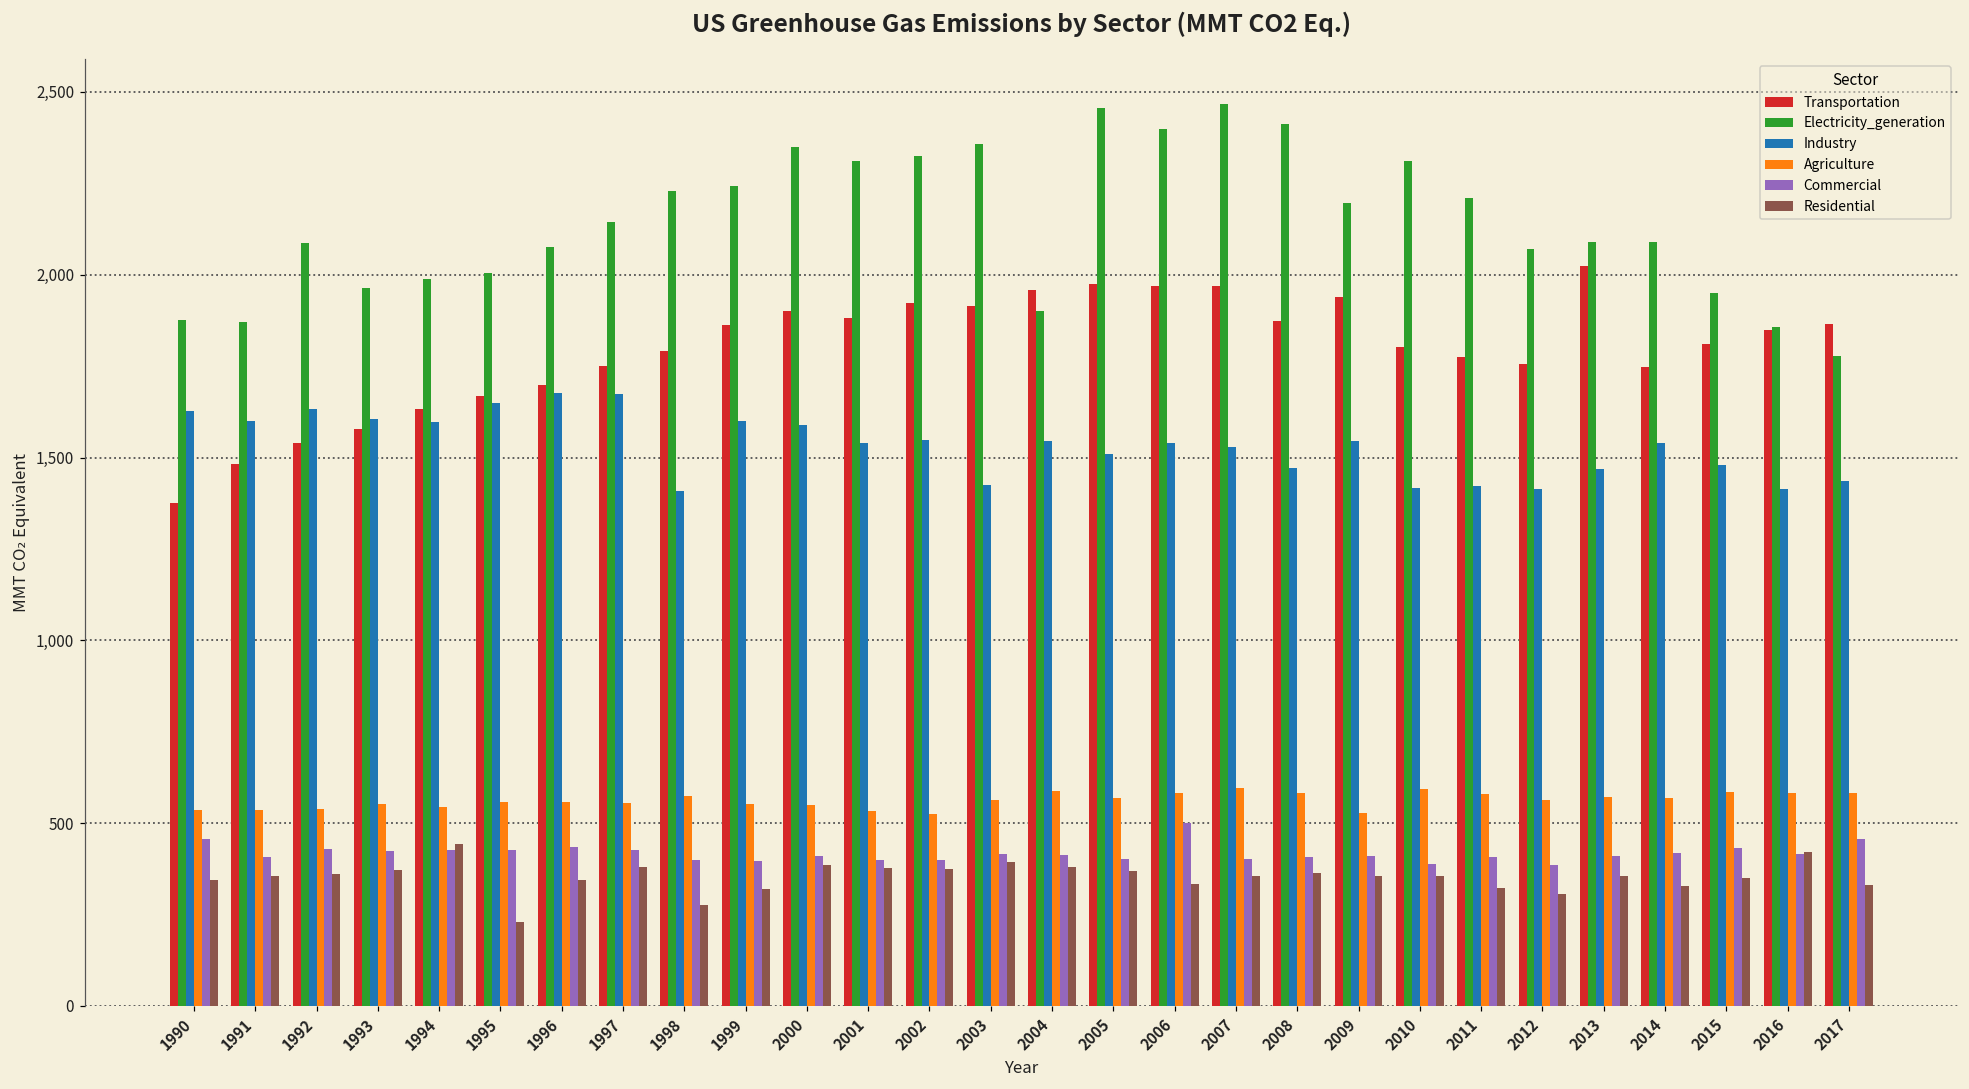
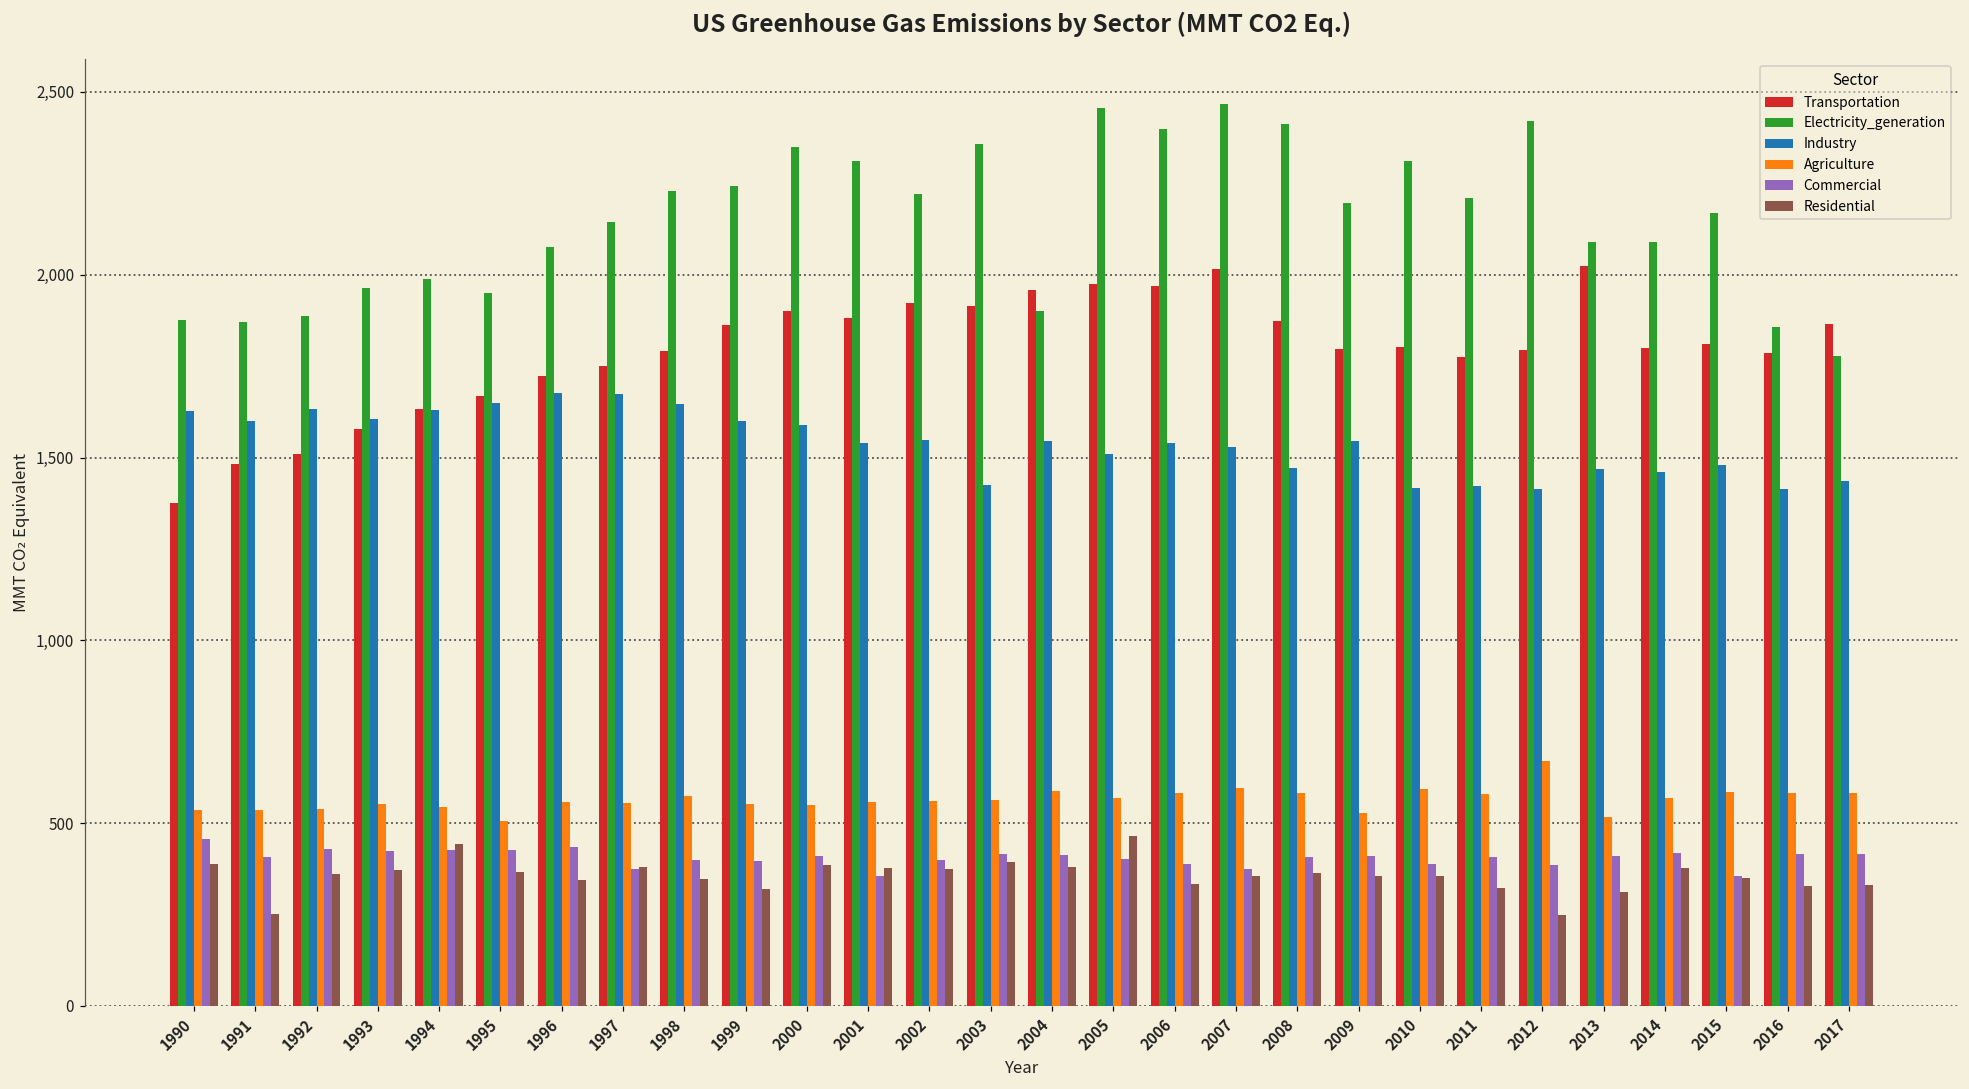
Residential, 1990: 340 -> 390
Residential, 1991: 350 -> 250
Transportation, 1992: 1,540 -> 1,510
Electricity_generation, 1992: 2,090 -> 1,890
Industry, 1994: 1,600 -> 1,630
Electricity_generation, 1995: 2,000 -> 1,950
Agriculture, 1995: 560 -> 510
Residential, 1995: 230 -> 370
Transportation, 1996: 1,700 -> 1,720
Commercial, 1997: 430 -> 370
Industry, 1998: 1,410 -> 1,650
Residential, 1998: 280 -> 350
Agriculture, 2001: 530 -> 560
Commercial, 2001: 400 -> 360
Electricity_generation, 2002: 2,330 -> 2,220
Agriculture, 2002: 530 -> 560
Residential, 2005: 370 -> 460
Commercial, 2006: 500 -> 390
Transportation, 2007: 1,970 -> 2,020
Commercial, 2007: 400 -> 380
Transportation, 2009: 1,940 -> 1,800
Transportation, 2012: 1,760 -> 1,790
Electricity_generation, 2012: 2,070 -> 2,420
Agriculture, 2012: 560 -> 670
Residential, 2012: 310 -> 250
Agriculture, 2013: 570 -> 520
Residential, 2013: 360 -> 310
Transportation, 2014: 1,750 -> 1,800
Industry, 2014: 1,540 -> 1,460
Residential, 2014: 330 -> 380
Electricity_generation, 2015: 1,950 -> 2,170
Commercial, 2015: 430 -> 360
Transportation, 2016: 1,850 -> 1,790
Residential, 2016: 420 -> 330
Commercial, 2017: 460 -> 420
